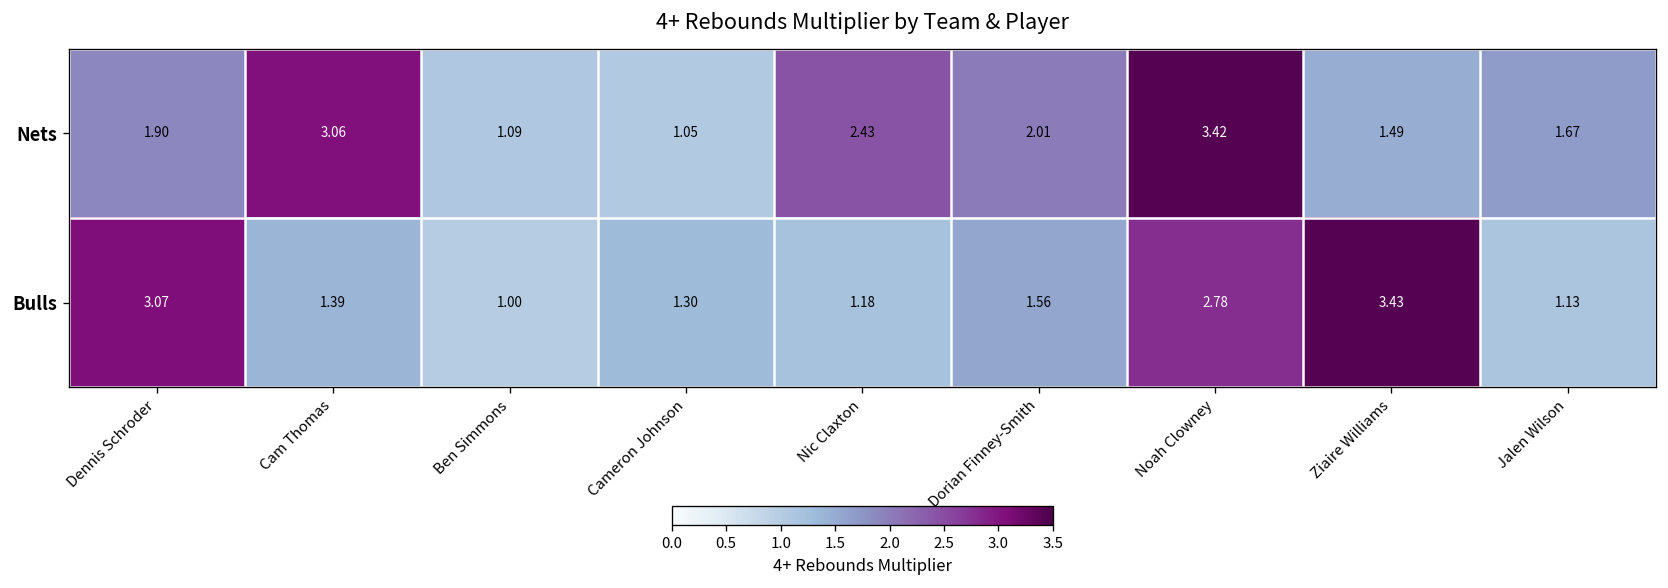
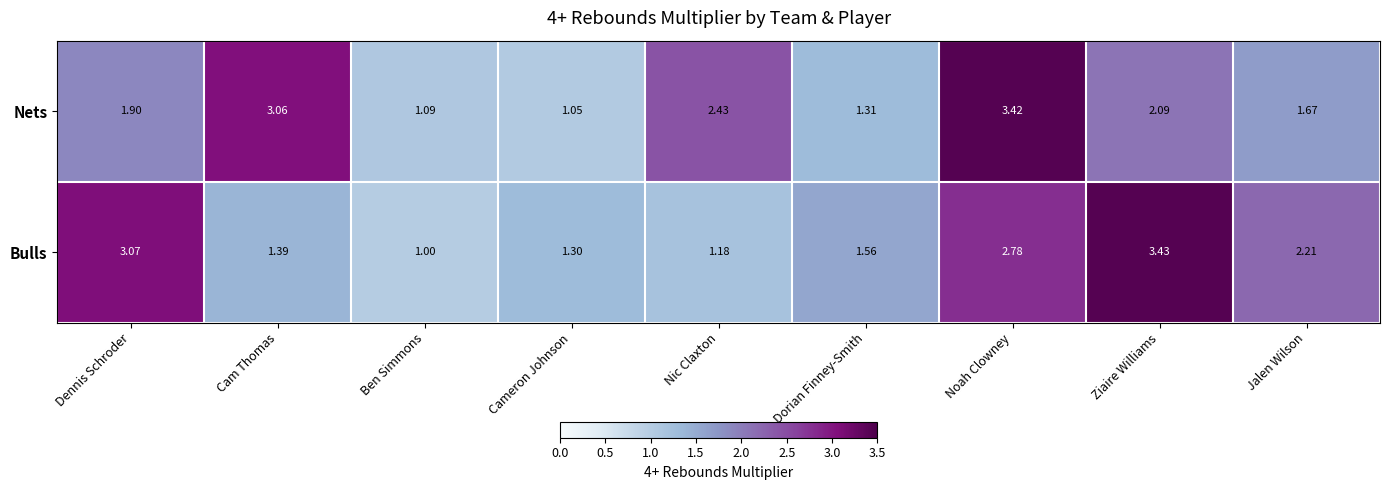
Nets, Dorian Finney-Smith: 2.01 -> 1.31
Nets, Ziaire Williams: 1.49 -> 2.09
Bulls, Jalen Wilson: 1.13 -> 2.21
